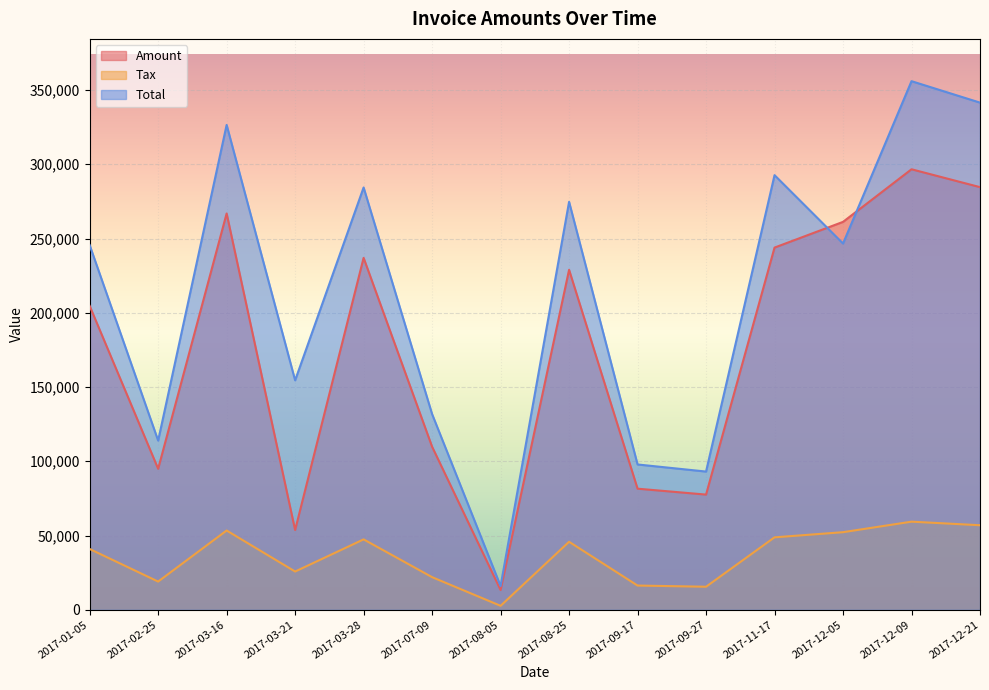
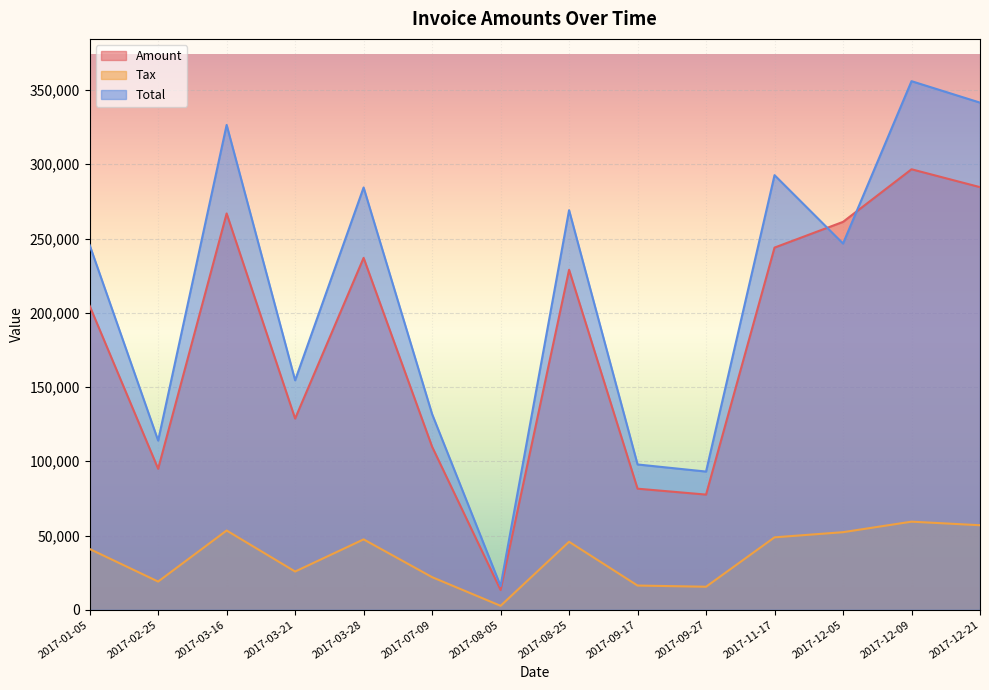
Amount, 2017-03-21: 54,000 -> 129,000
Total, 2017-08-25: 275,000 -> 269,000
